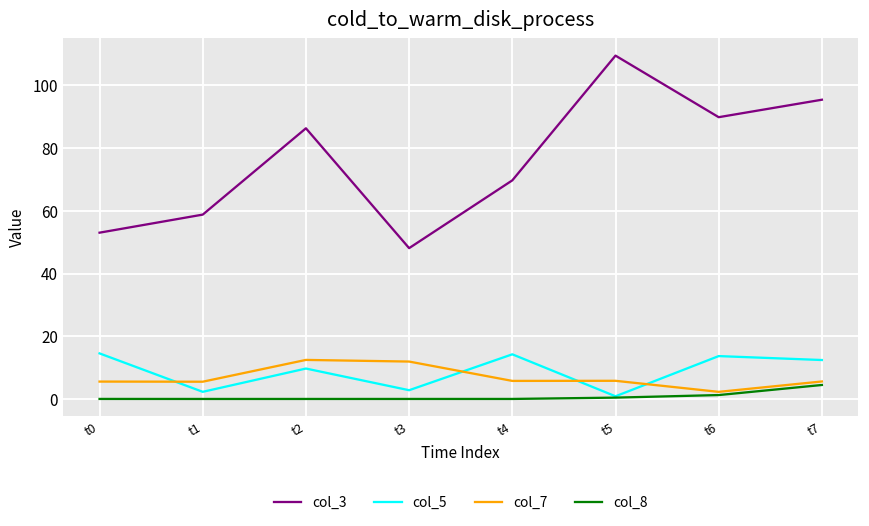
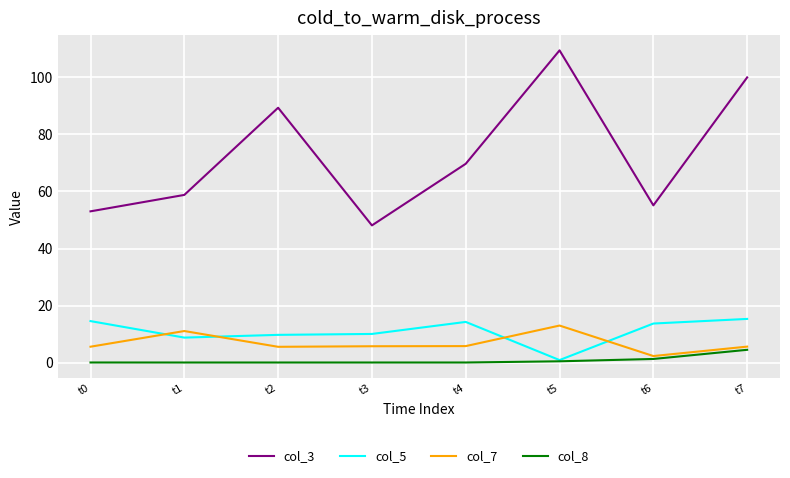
col_5, t1: 2 -> 9
col_7, t1: 6 -> 11
col_3, t2: 86 -> 89
col_7, t2: 12 -> 6
col_5, t3: 3 -> 10
col_7, t3: 12 -> 6
col_7, t5: 6 -> 13
col_3, t6: 90 -> 55
col_3, t7: 95 -> 100
col_5, t7: 12 -> 15
